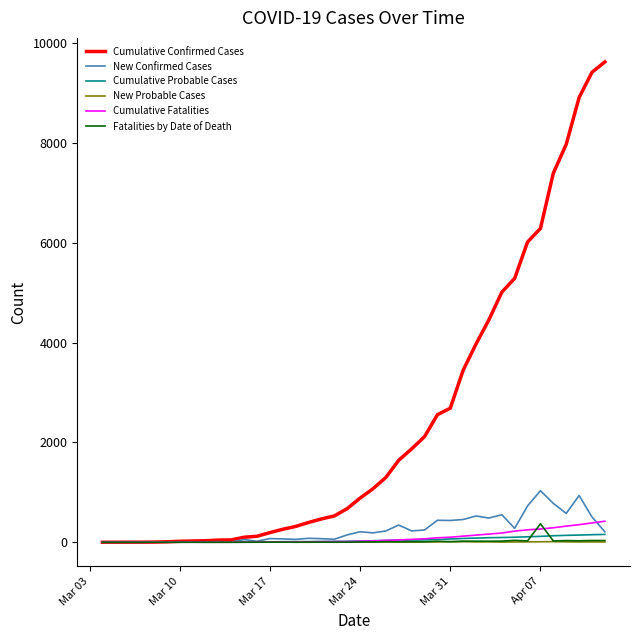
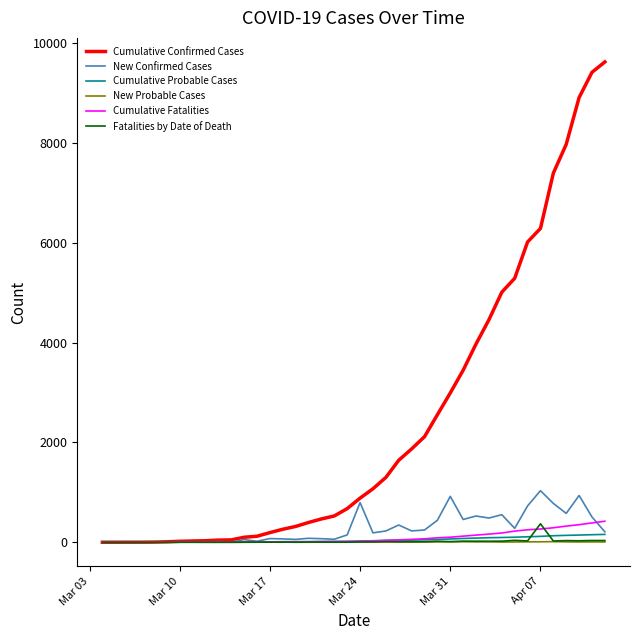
New Confirmed Cases, Mar 24: 200 -> 800
Cumulative Confirmed Cases, Mar 31: 2700 -> 3000
New Confirmed Cases, Mar 31: 400 -> 900
